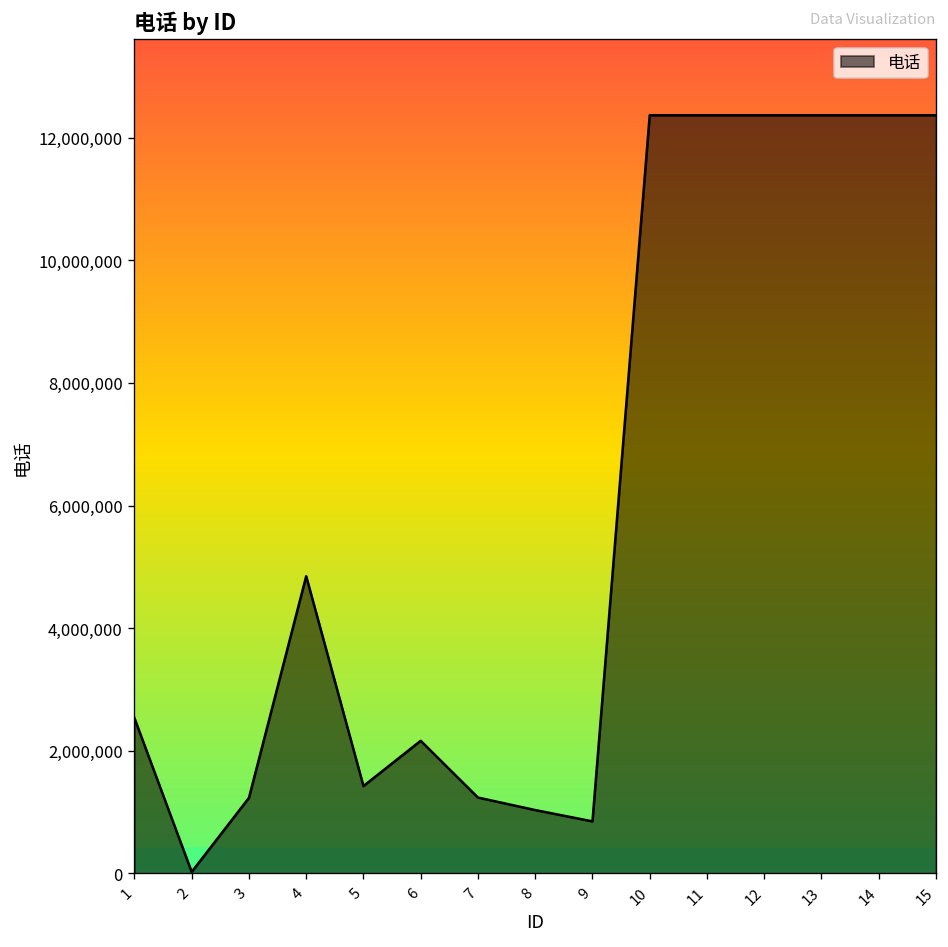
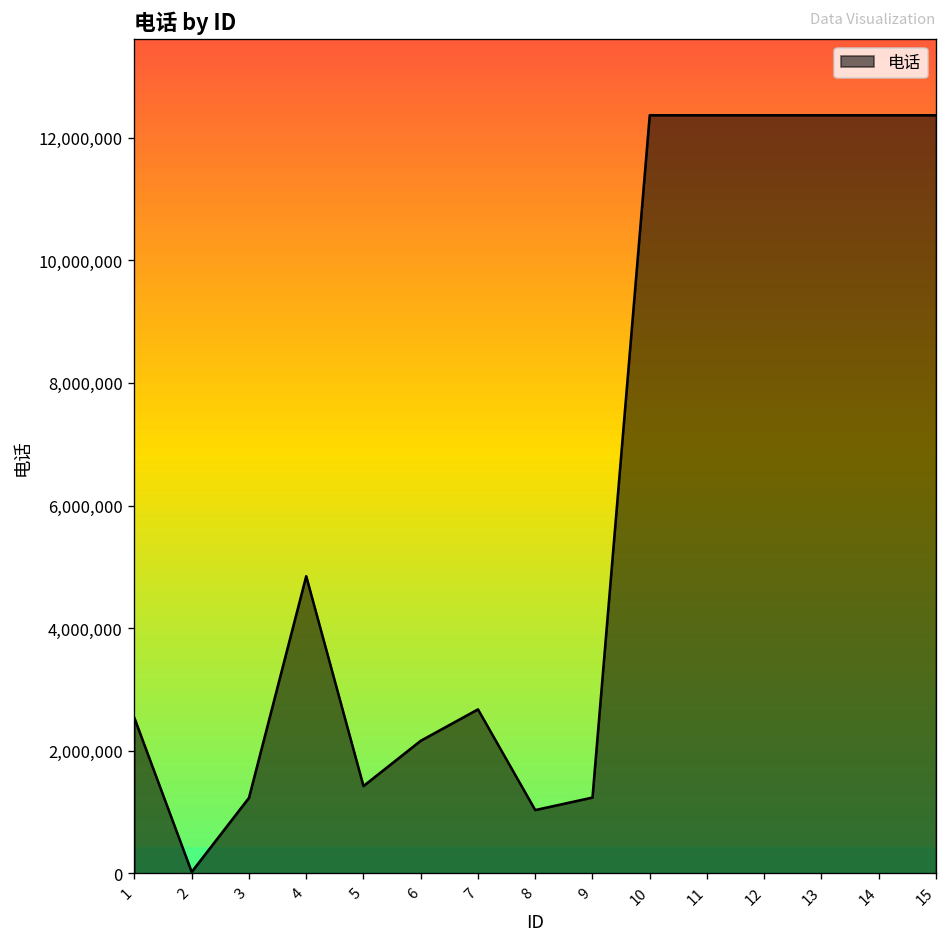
7: 1,200,000 -> 2,700,000
9: 800,000 -> 1,200,000
